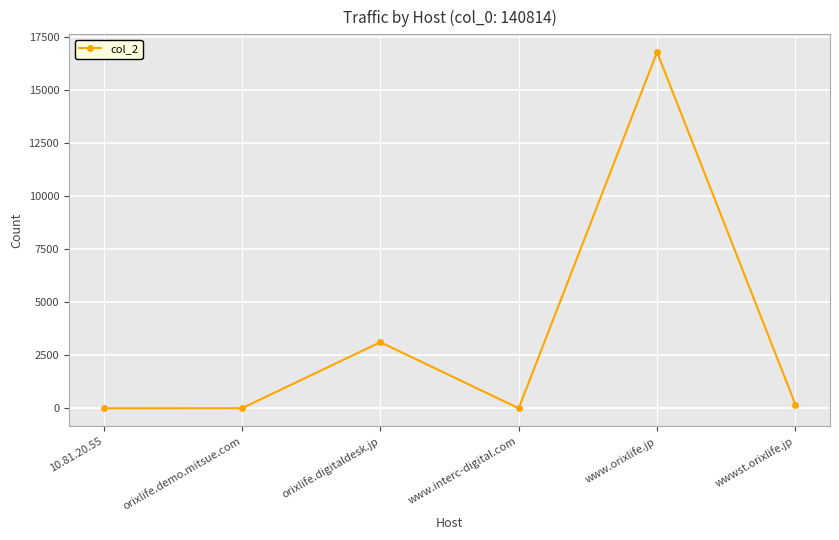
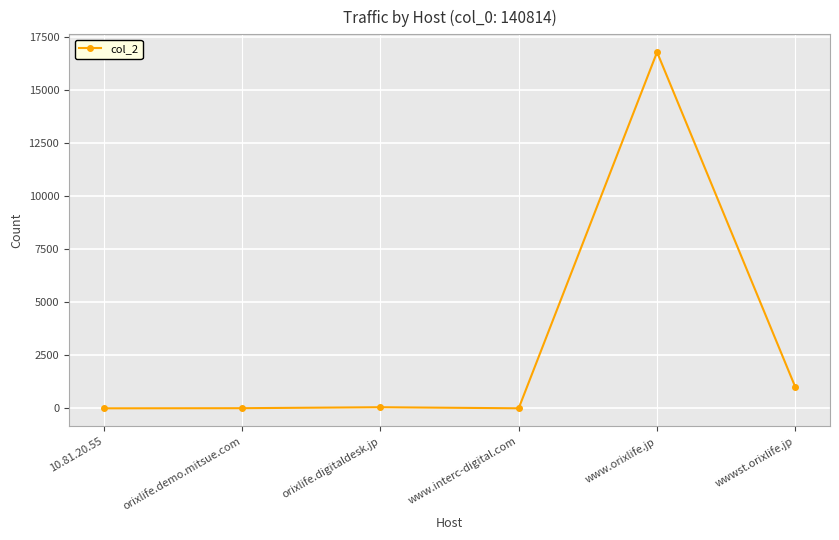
orixlife.digitaldesk.jp: 3100 -> 100
wwwst.orixlife.jp: 200 -> 1000
